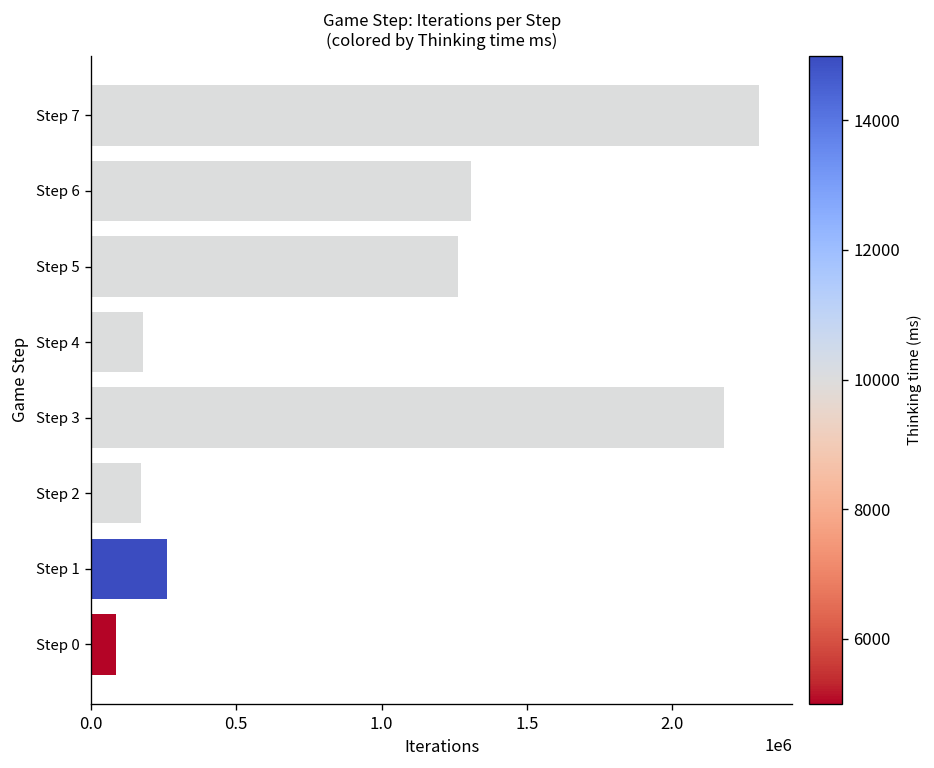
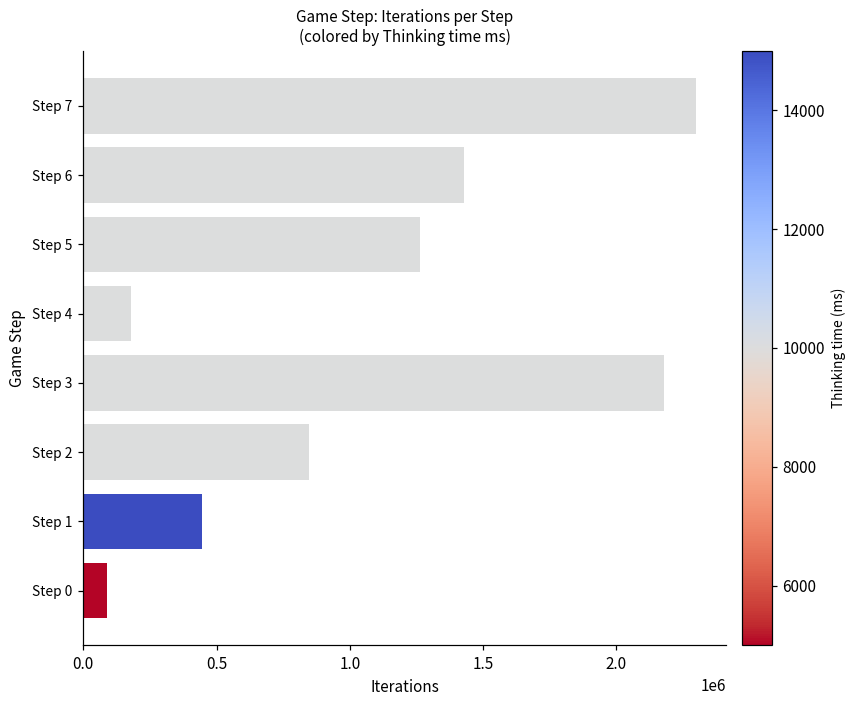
Step 6: 1310000 -> 1430000
Step 2: 170000 -> 850000
Step 1: 260000 -> 450000
